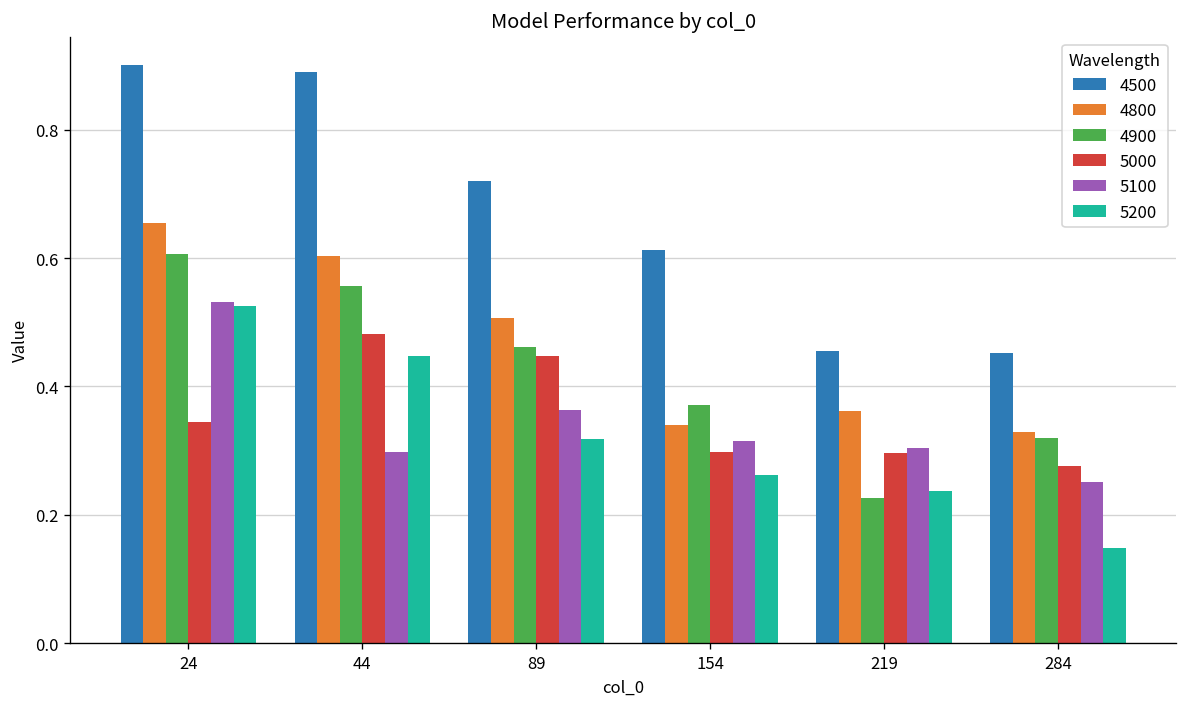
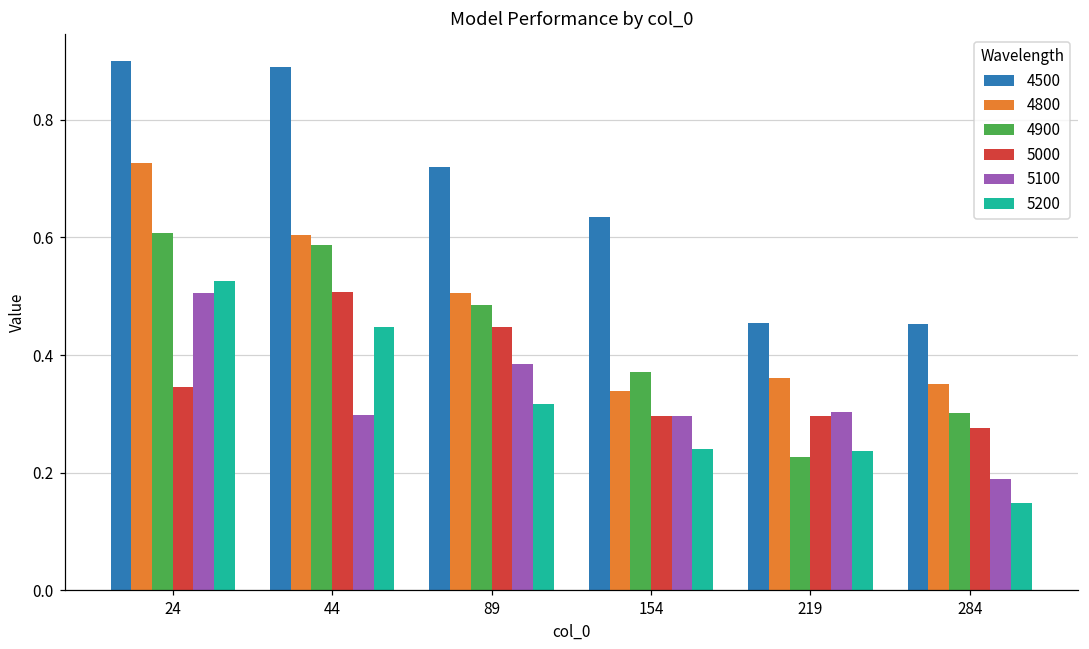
4800, 24: 0.65 -> 0.73
5100, 24: 0.53 -> 0.50
4900, 44: 0.56 -> 0.59
5000, 44: 0.48 -> 0.51
4900, 89: 0.46 -> 0.48
5100, 89: 0.36 -> 0.38
4500, 154: 0.61 -> 0.64
5100, 154: 0.31 -> 0.30
5200, 154: 0.26 -> 0.24
4800, 284: 0.33 -> 0.35
4900, 284: 0.32 -> 0.30
5100, 284: 0.25 -> 0.19
